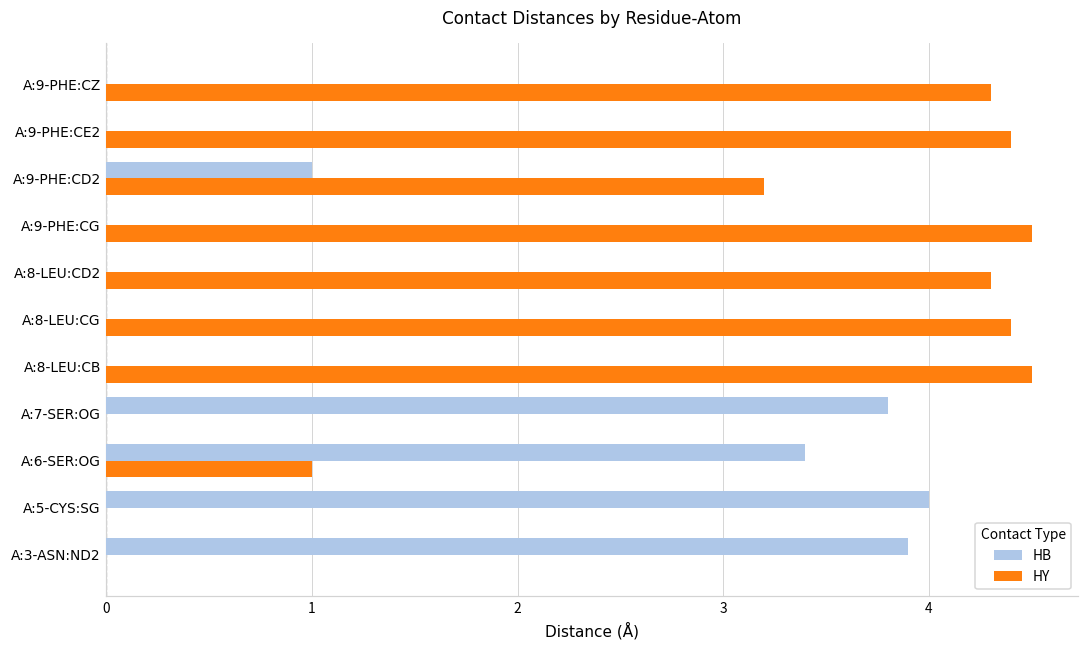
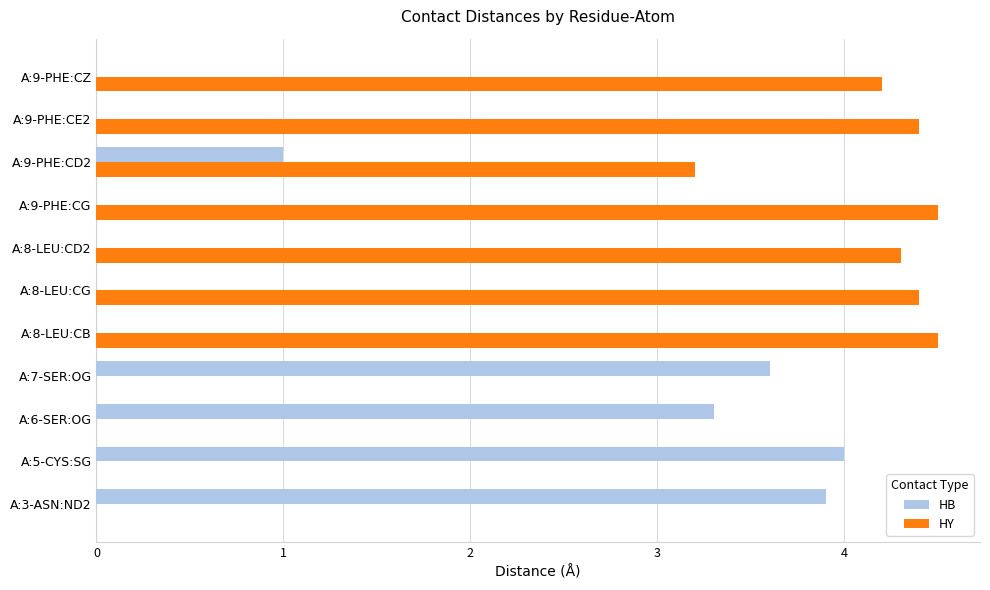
HY, A:9-PHE:CZ: 4.3 -> 4.2
HB, A:7-SER:OG: 3.8 -> 3.6
HB, A:6-SER:OG: 3.4 -> 3.3
HY, A:6-SER:OG: 1 -> 0
